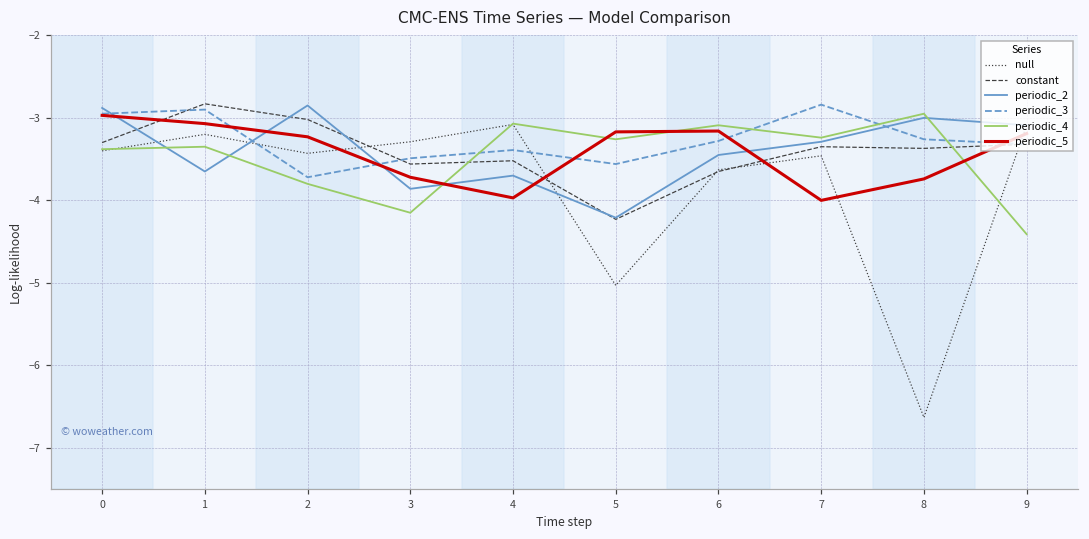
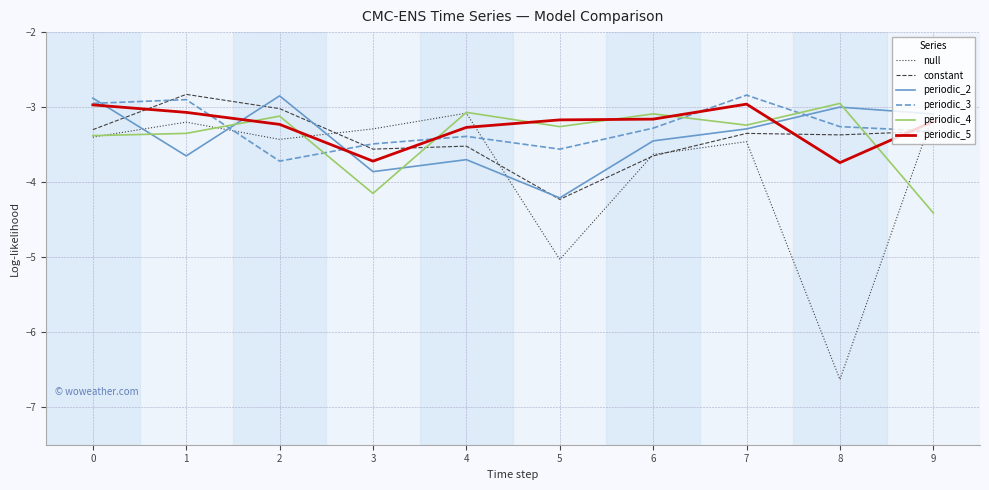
periodic_4, 2: -3.8 -> -3.1
periodic_5, 4: -4.0 -> -3.3
periodic_5, 7: -4.0 -> -3.0
